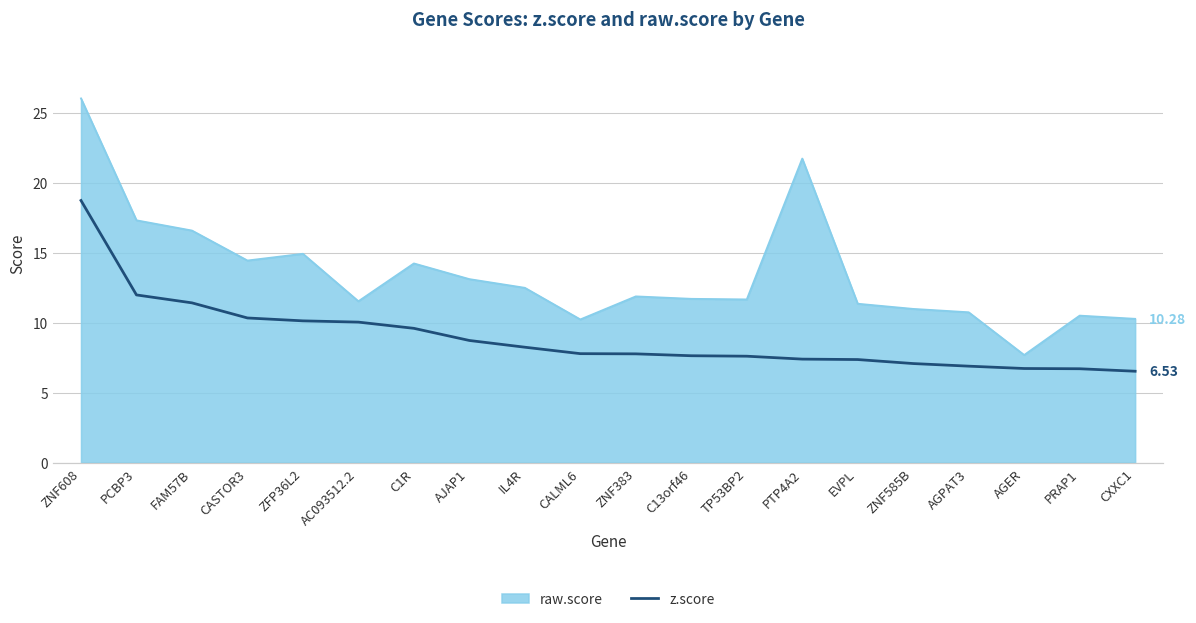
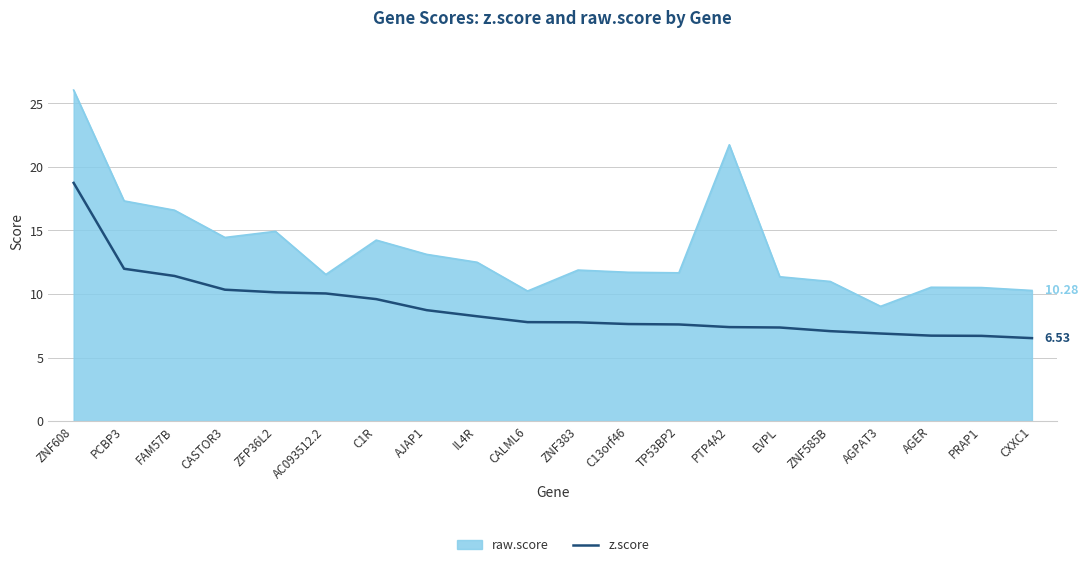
raw.score, AGPAT3: 10.7 -> 9.0
raw.score, AGER: 7.7 -> 10.5
